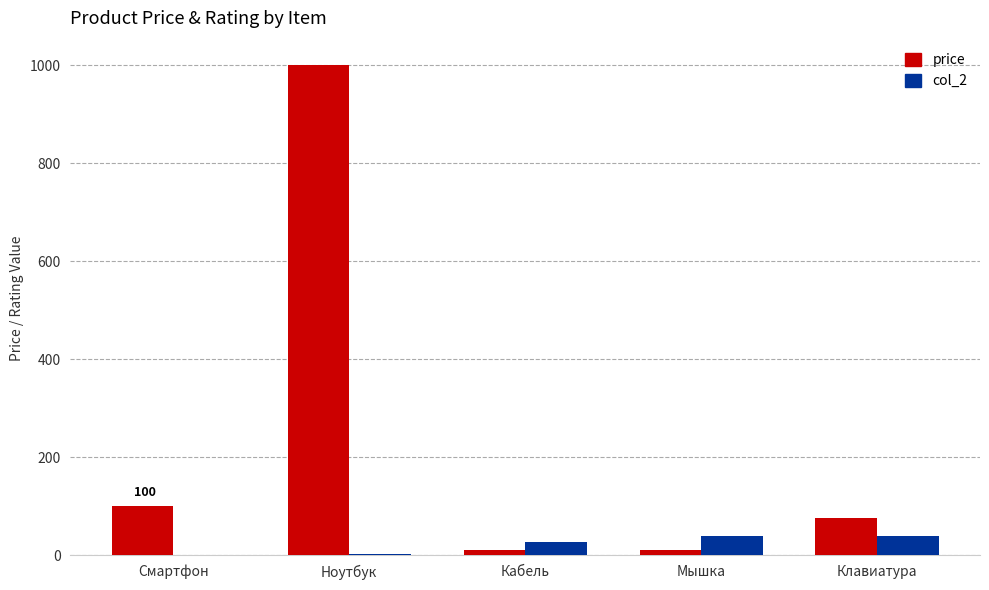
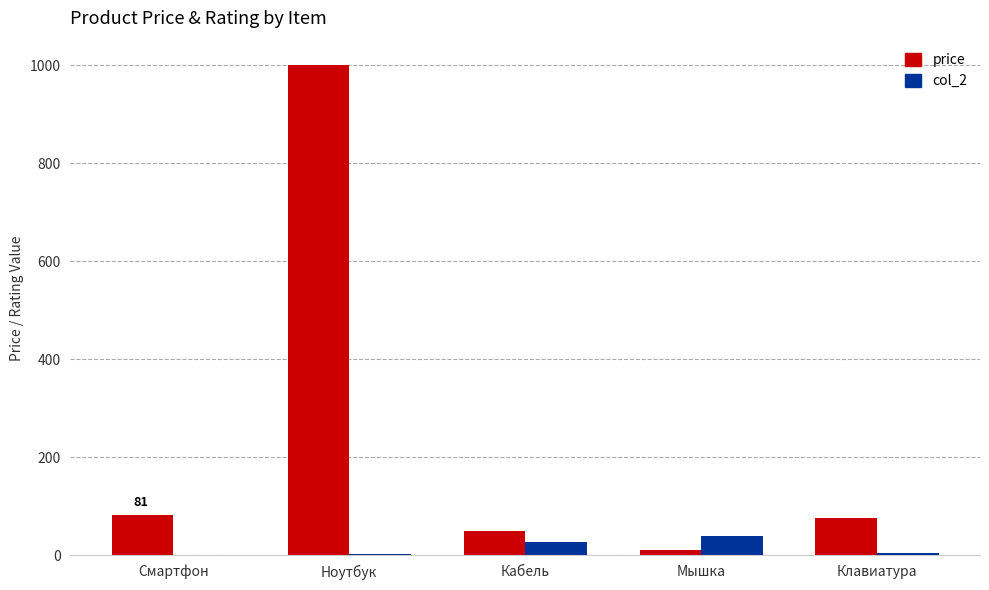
price, Смартфон: 100 -> 81
price, Кабель: 10 -> 50
col_2, Клавиатура: 40 -> 10
